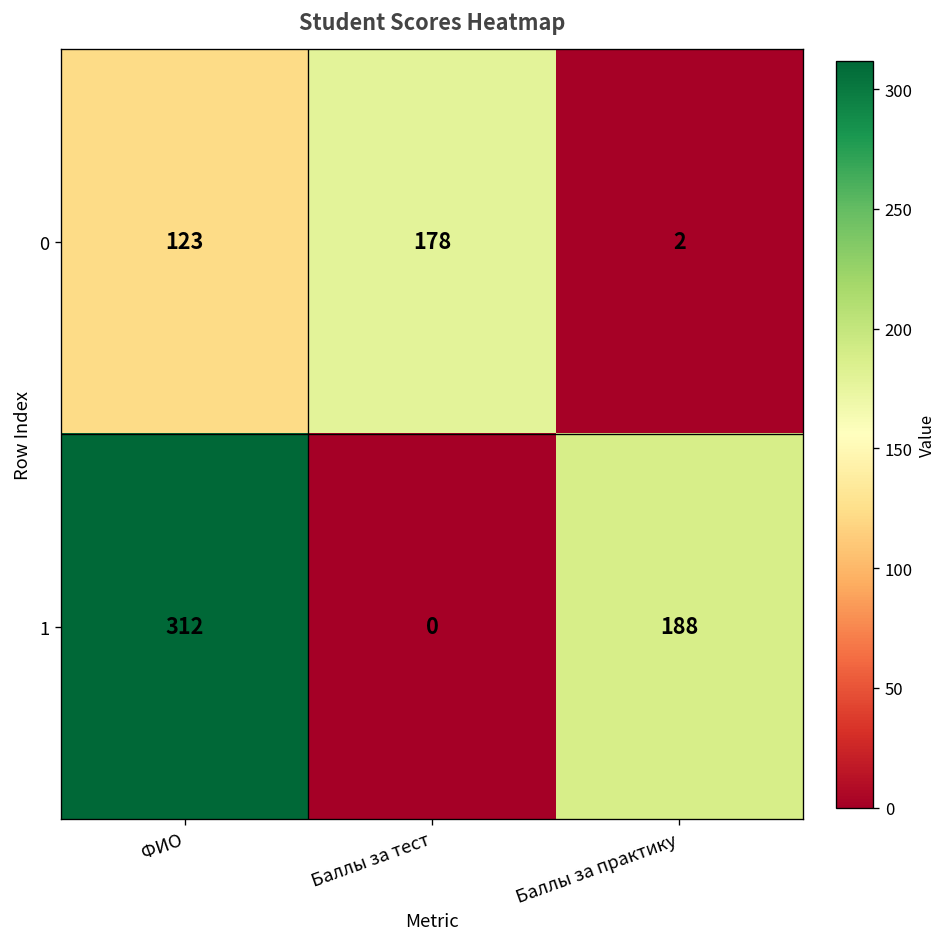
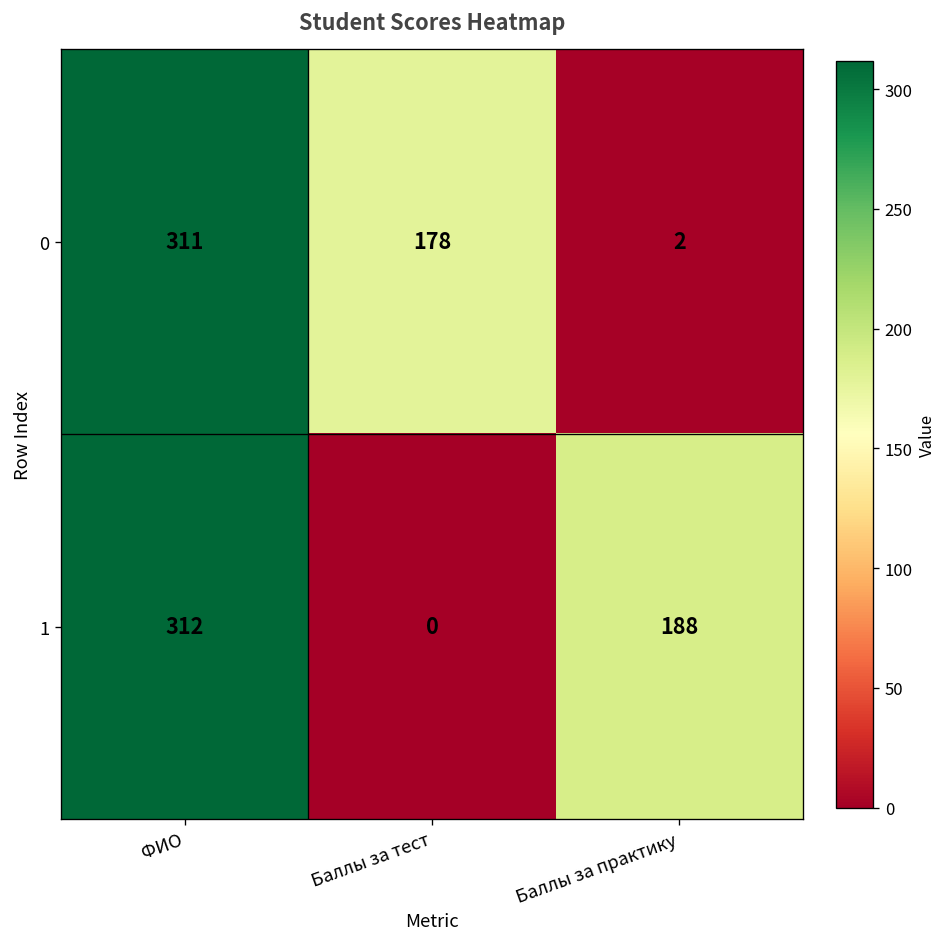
0, ФИО: 123 -> 311
